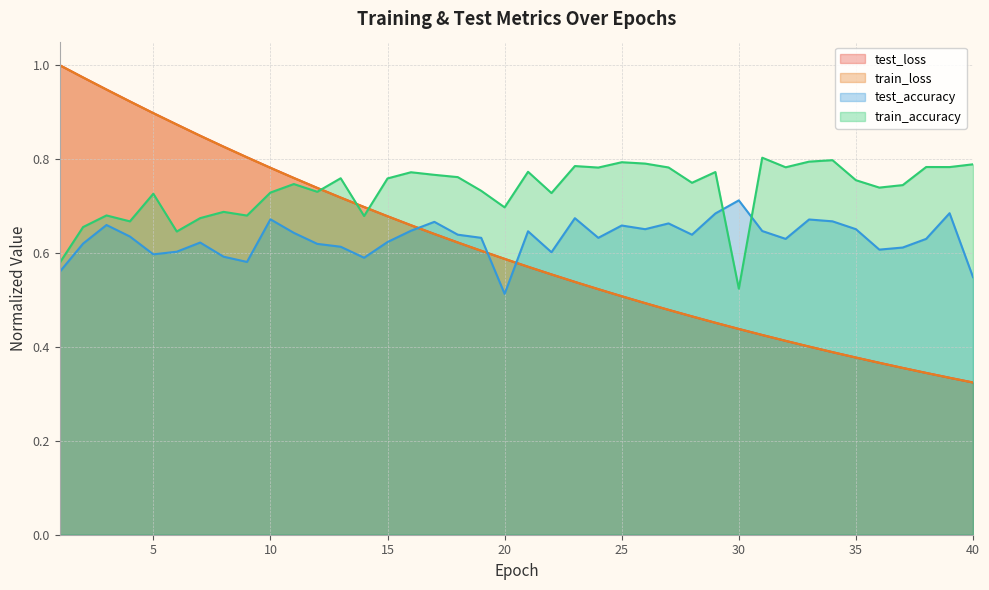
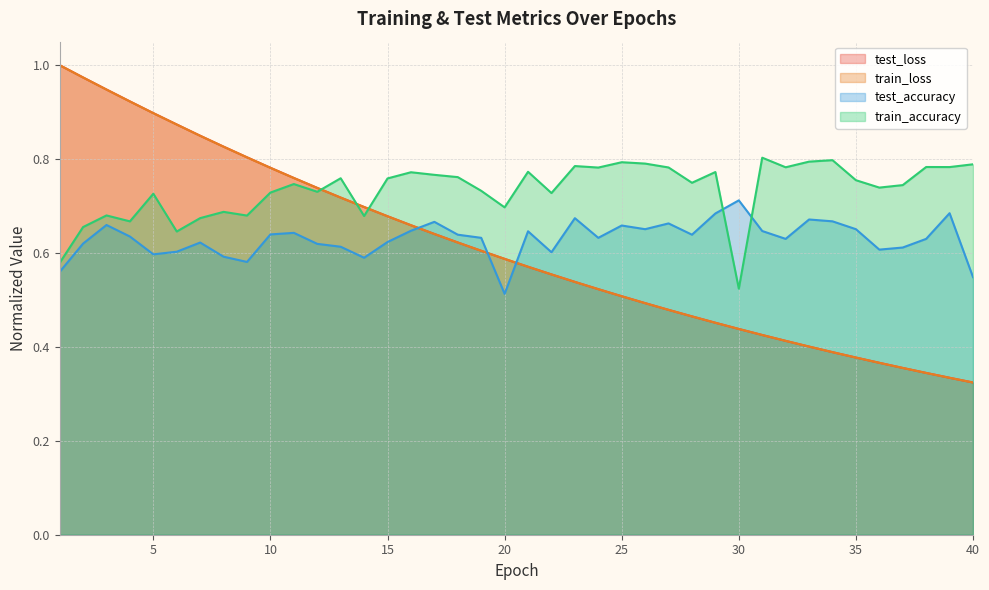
test_accuracy, 10: 0.67 -> 0.64
